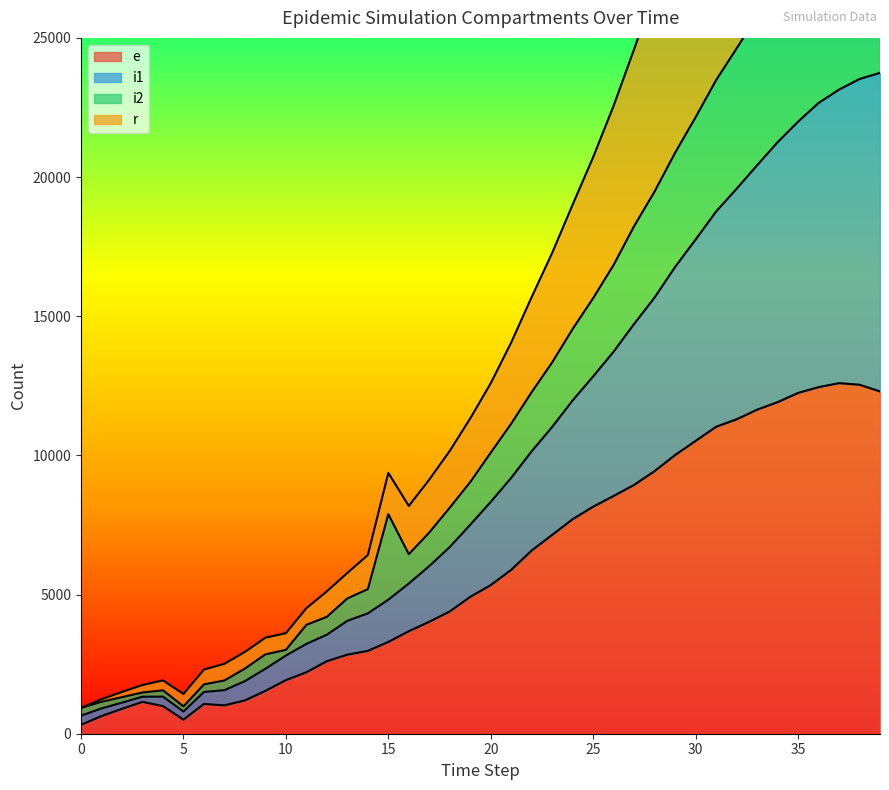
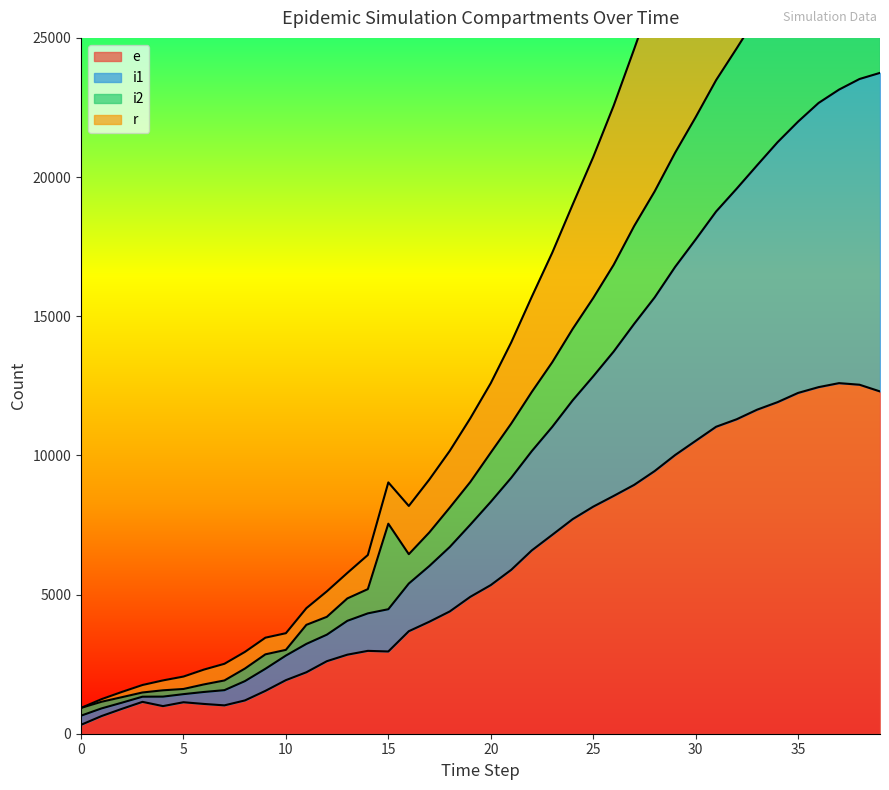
e, 5: 500 -> 1100
e, 15: 3300 -> 3000
